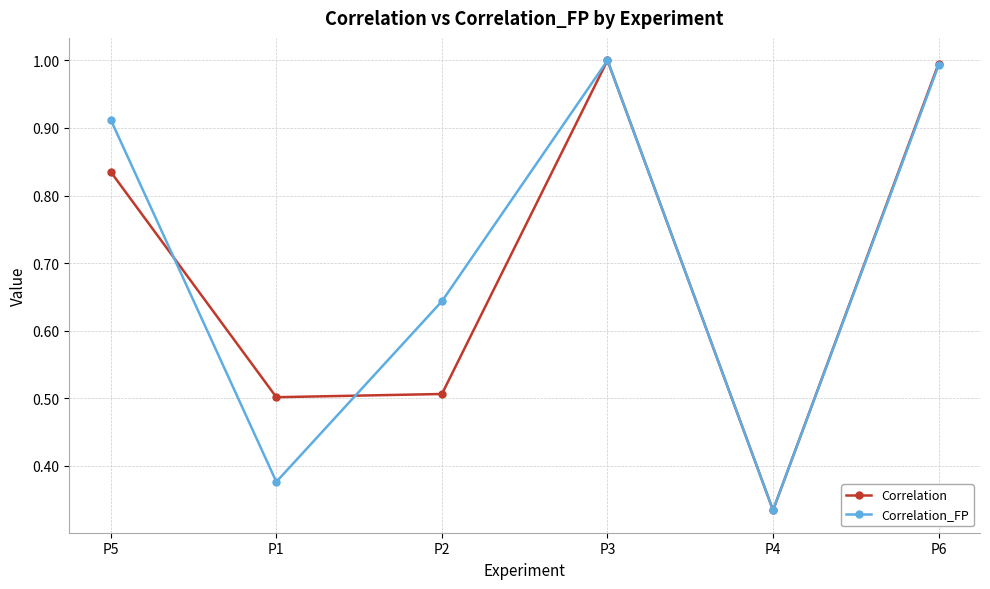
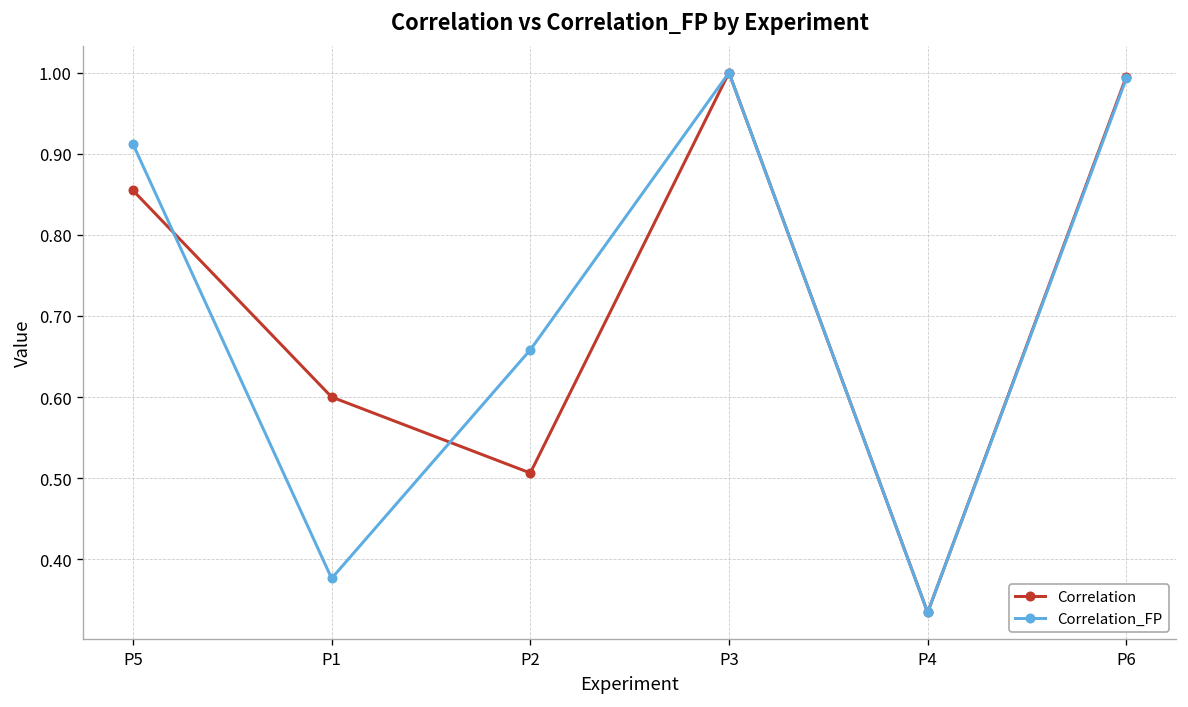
Correlation, P5: 0.83 -> 0.85
Correlation, P1: 0.50 -> 0.60
Correlation_FP, P2: 0.64 -> 0.66
